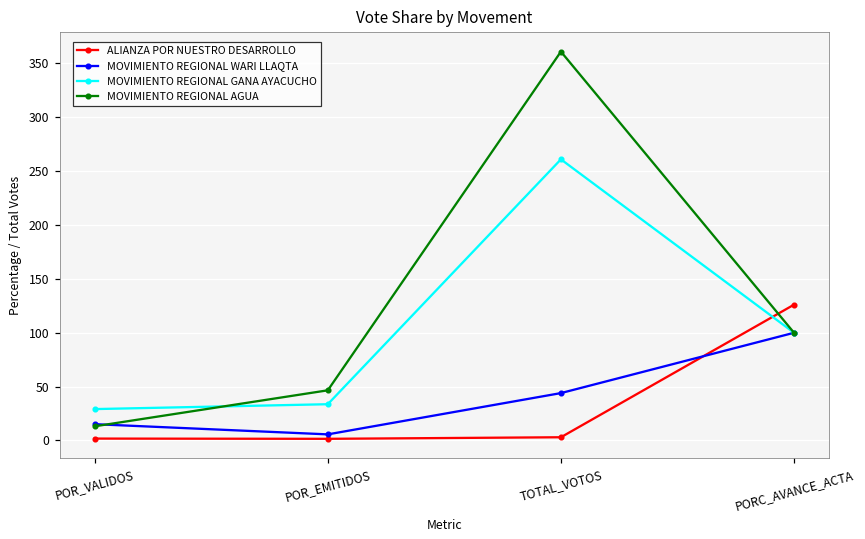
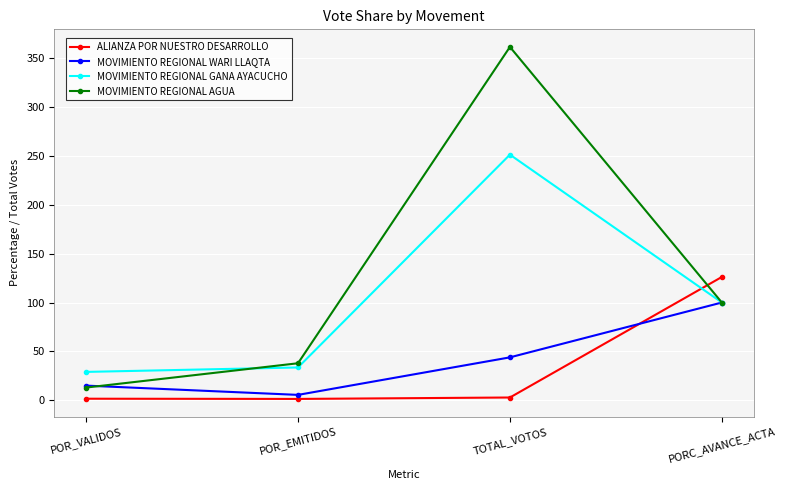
MOVIMIENTO REGIONAL AGUA, POR_EMITIDOS: 50 -> 40
MOVIMIENTO REGIONAL GANA AYACUCHO, TOTAL_VOTOS: 260 -> 250
